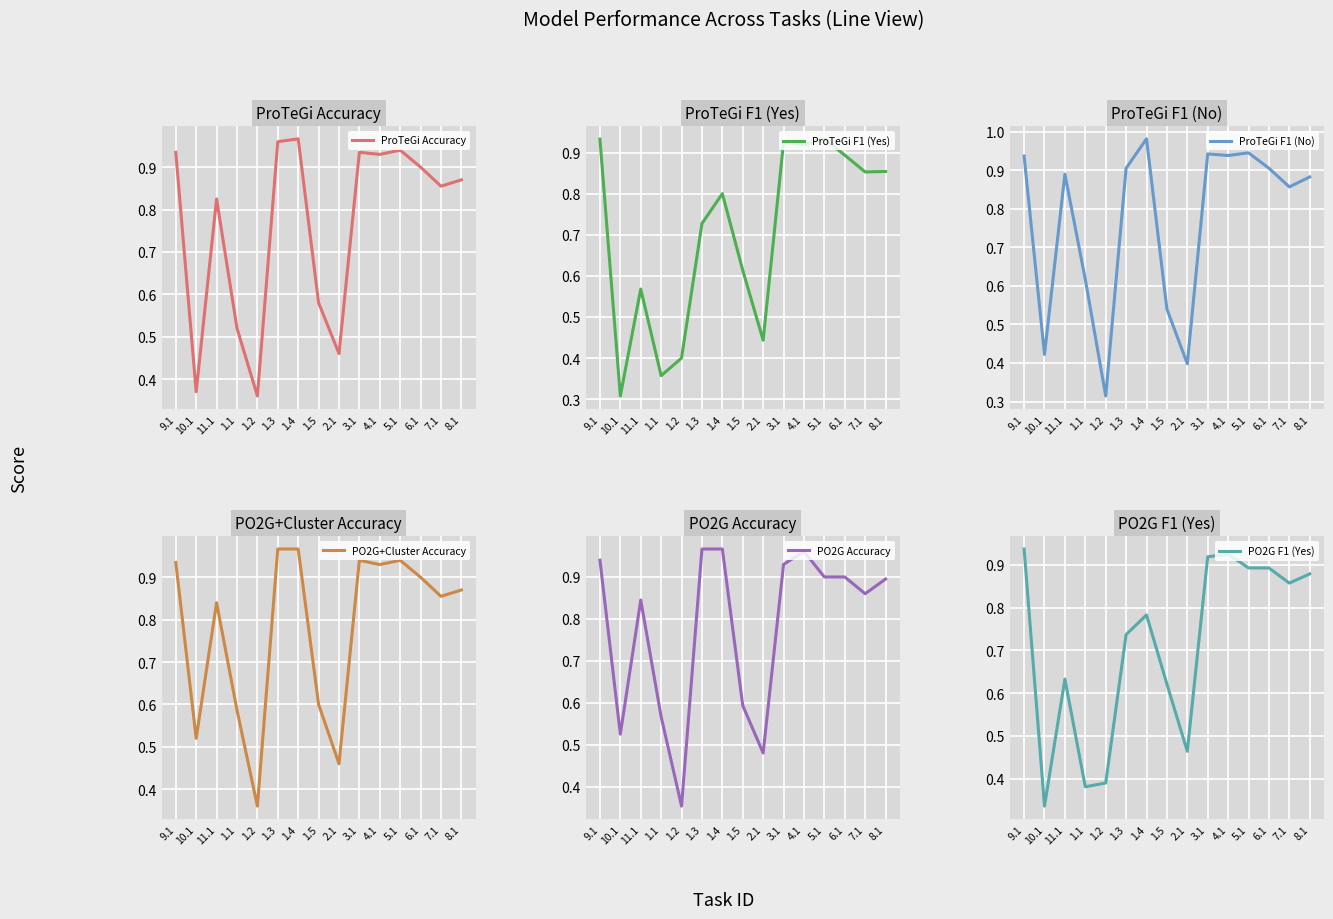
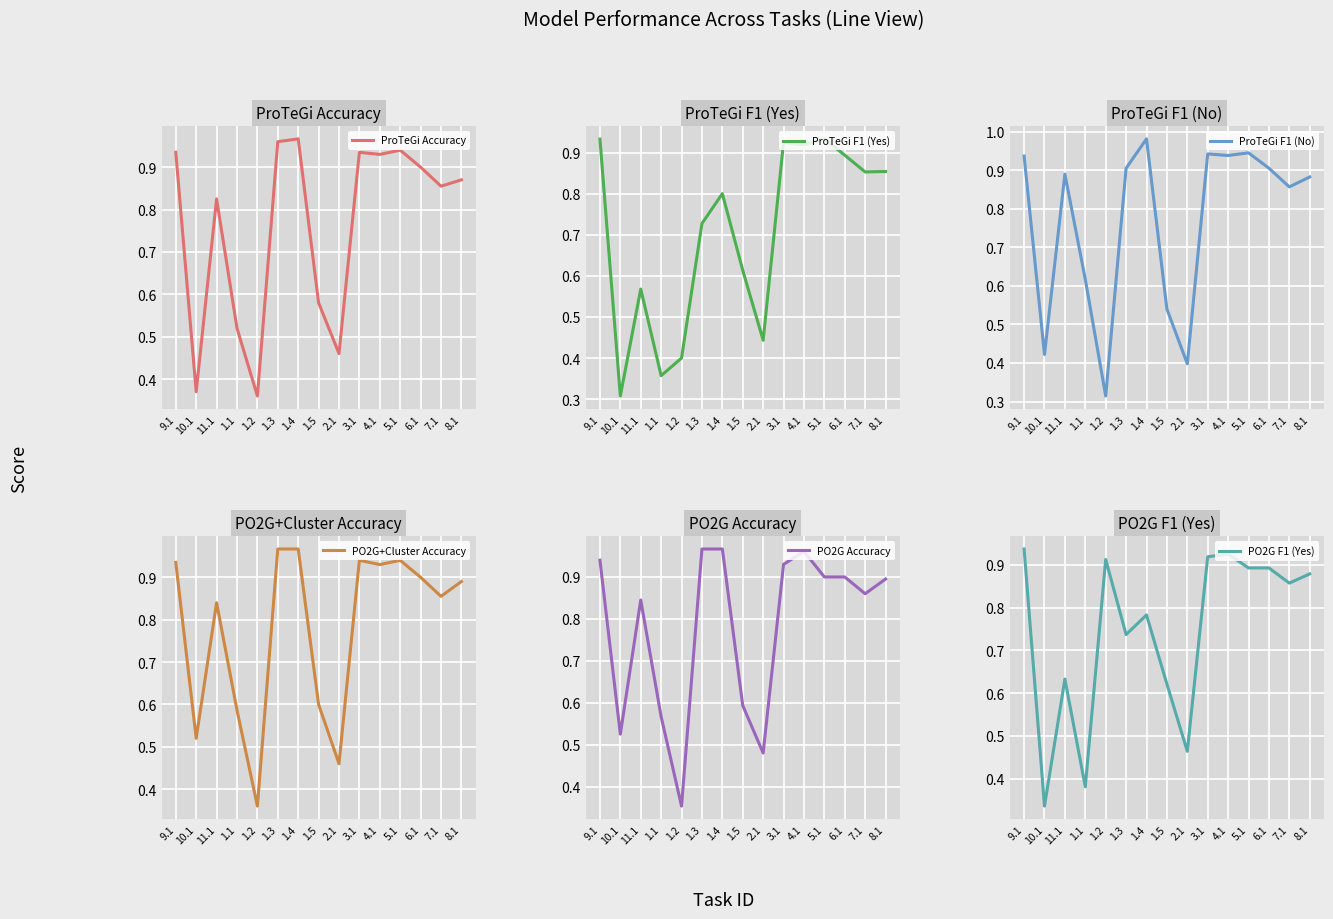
PO2G+Cluster Accuracy, 8.1: 0.87 -> 0.89
PO2G F1 (Yes), 1.2: 0.39 -> 0.91
